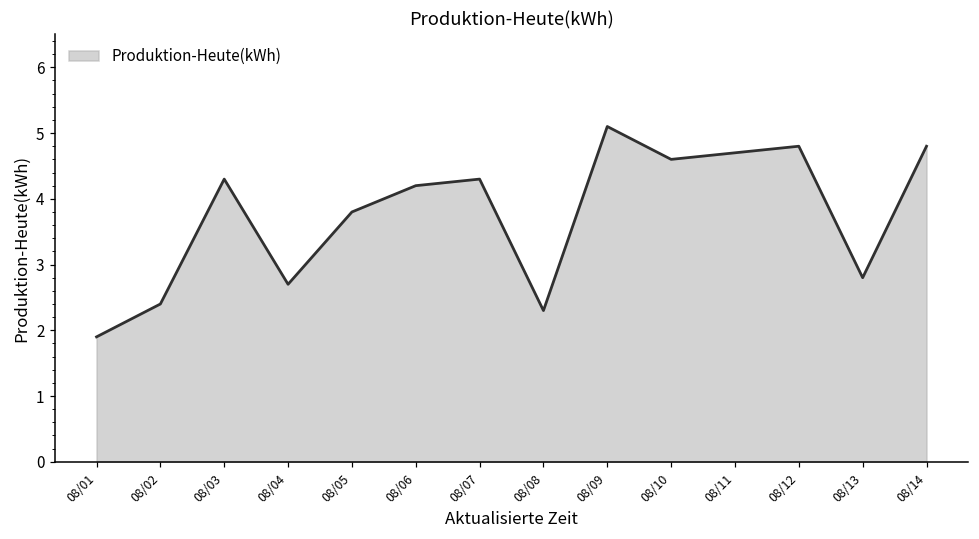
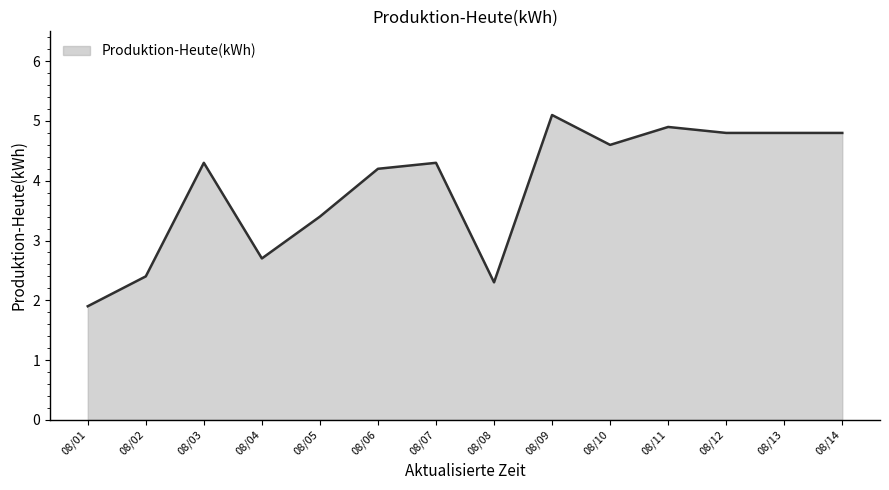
08/05: 3.8 -> 3.4
08/11: 4.7 -> 4.9
08/13: 2.8 -> 4.8
